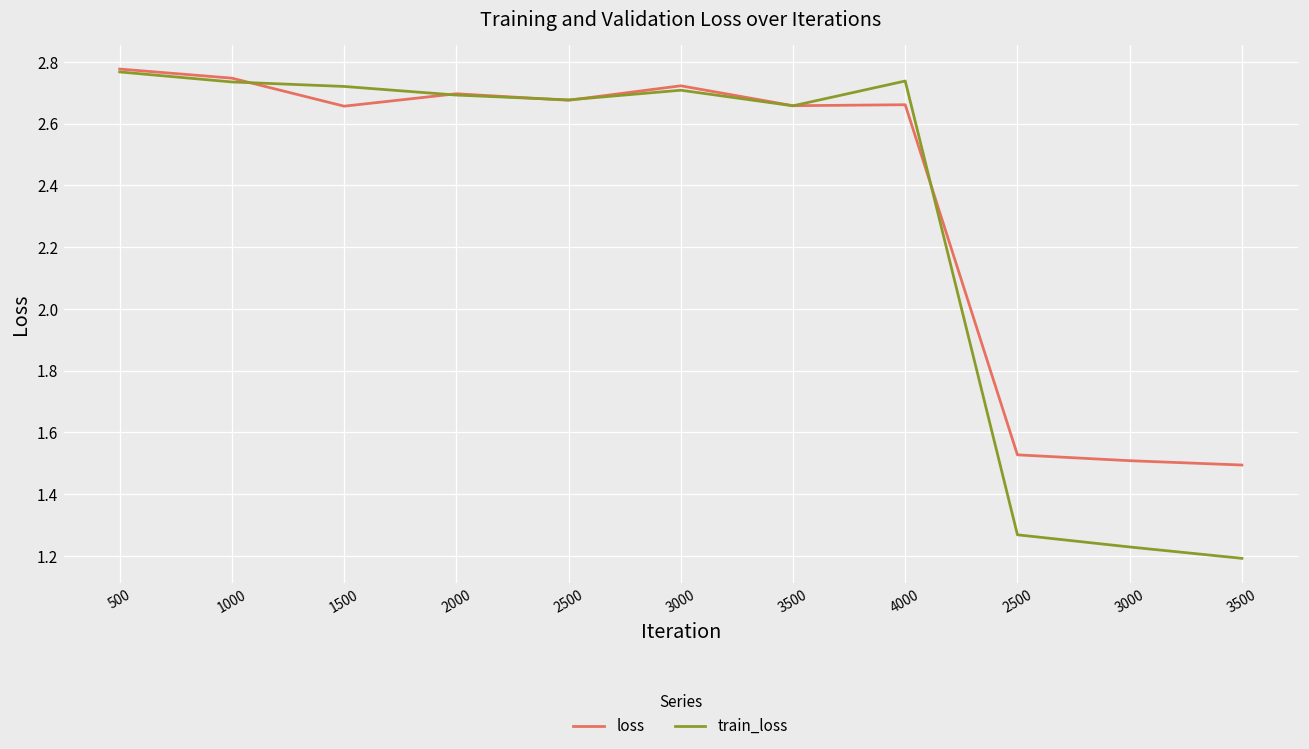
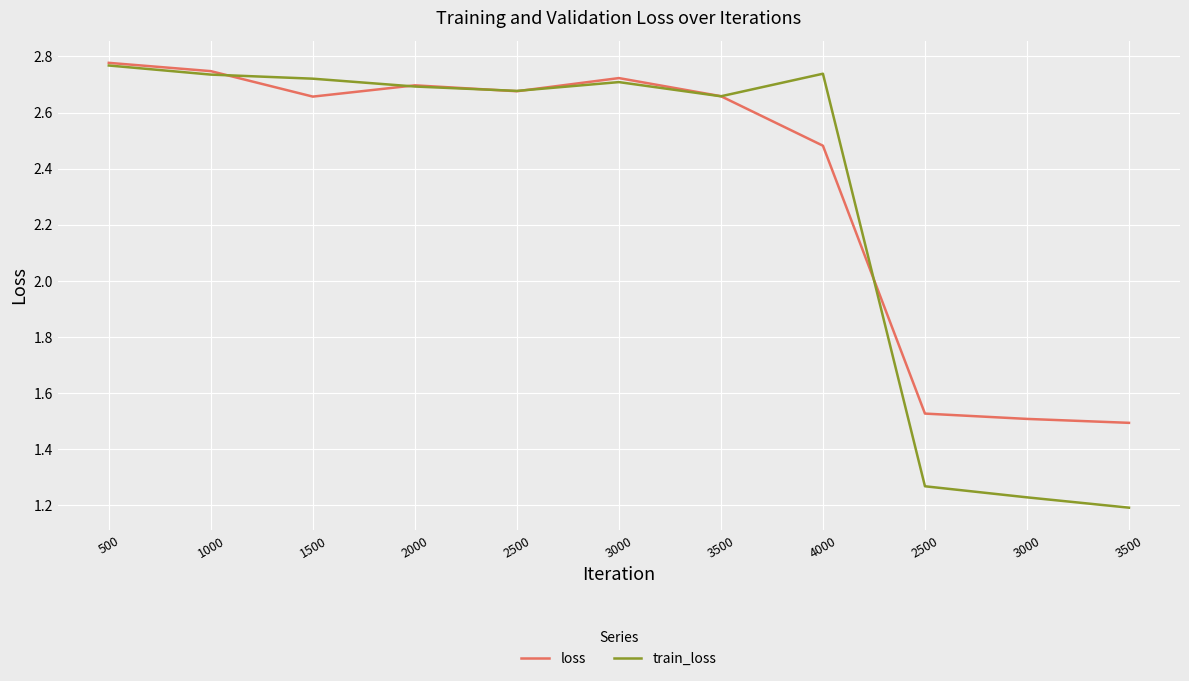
loss, 4000: 2.66 -> 2.48
